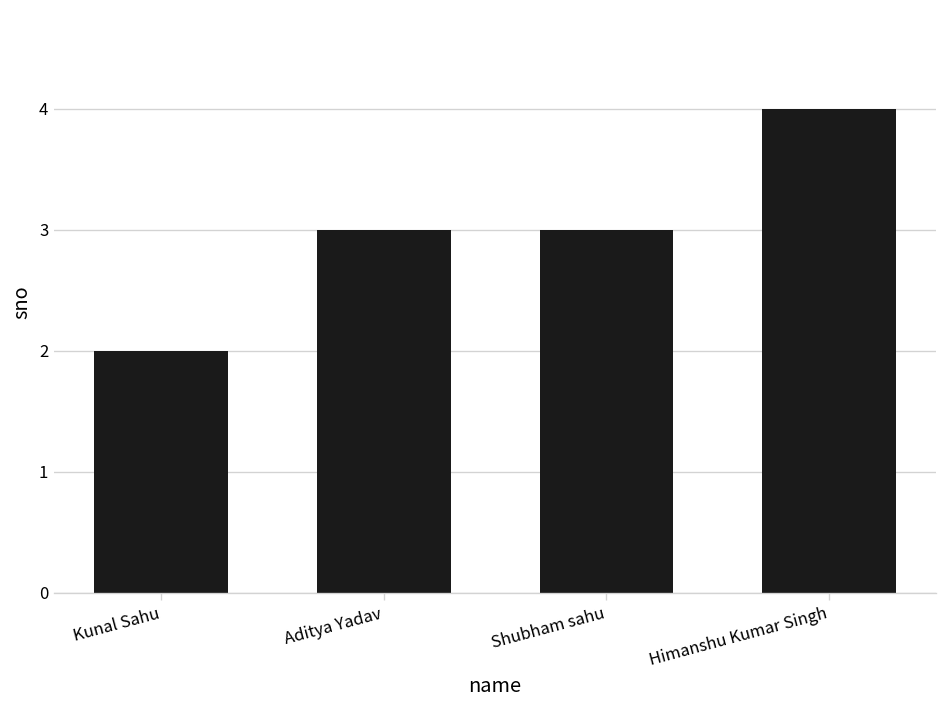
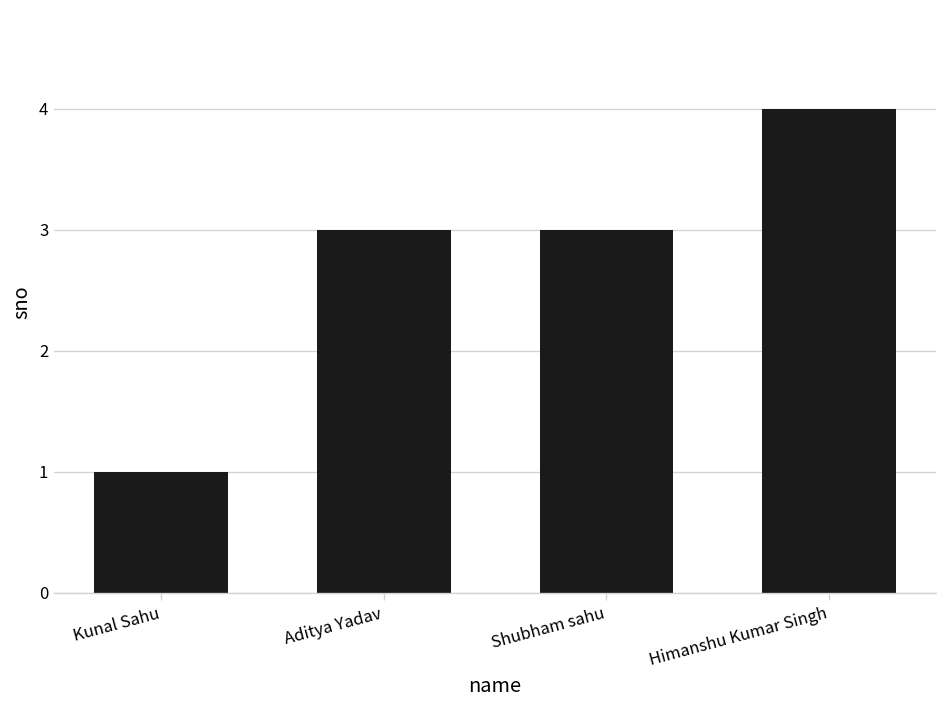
Kunal Sahu: 2 -> 1
